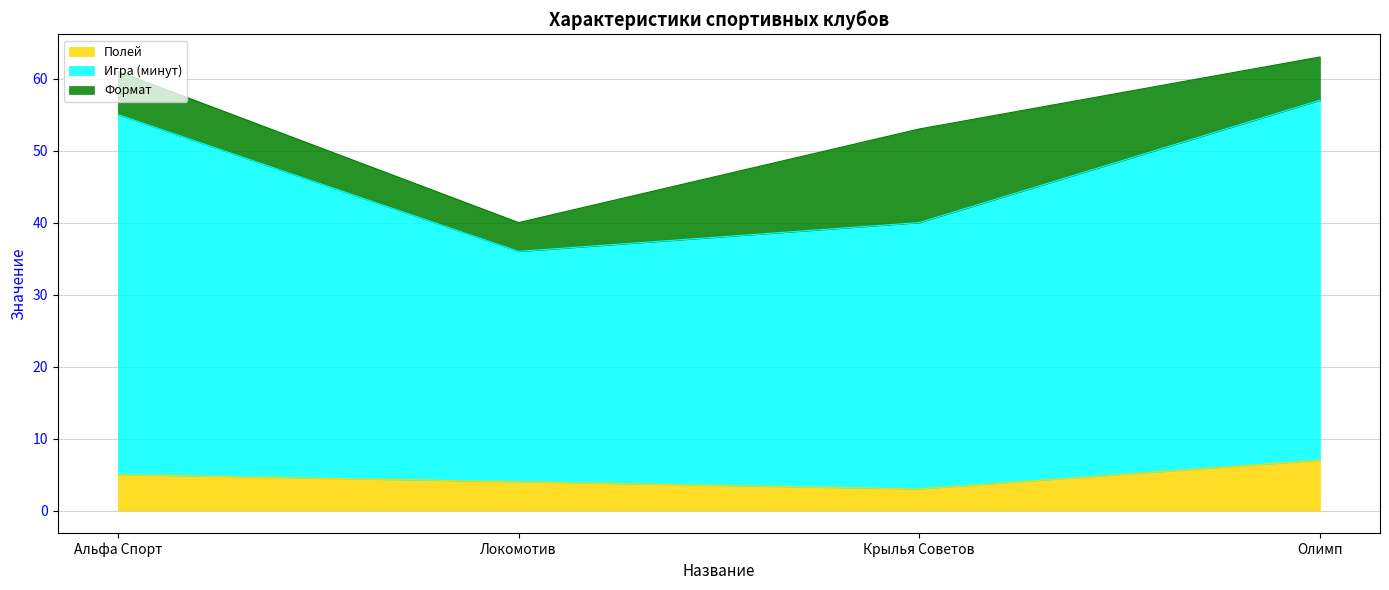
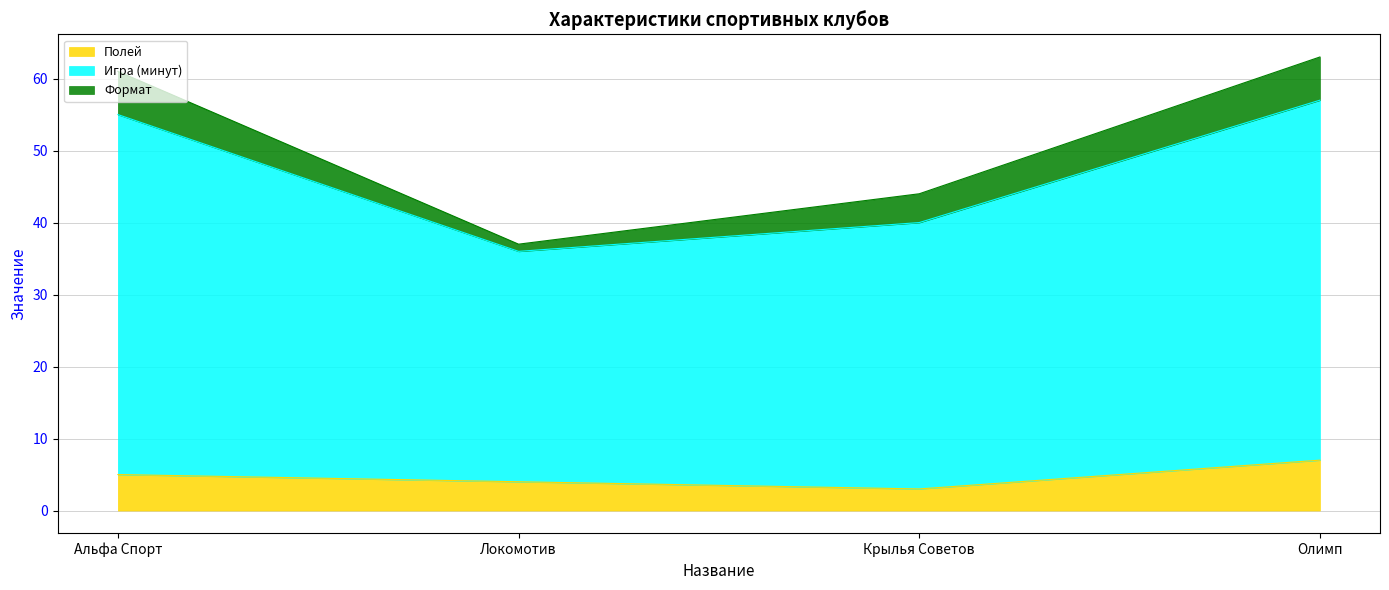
Формат, Локомотив: 4 -> 1
Формат, Крылья Советов: 13 -> 4
